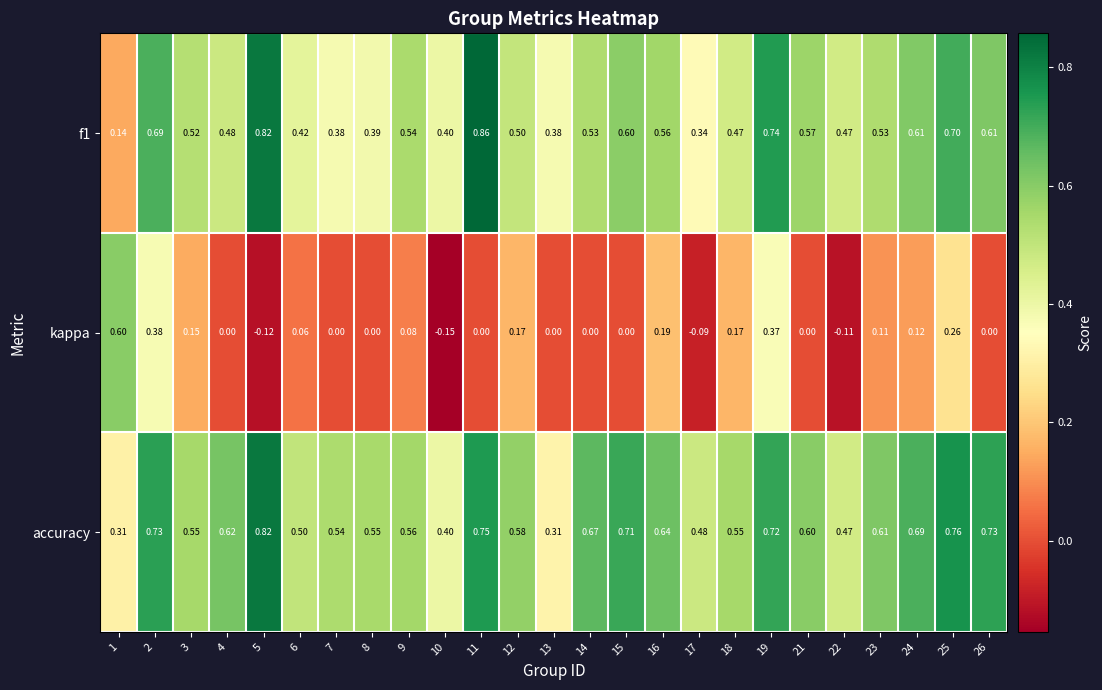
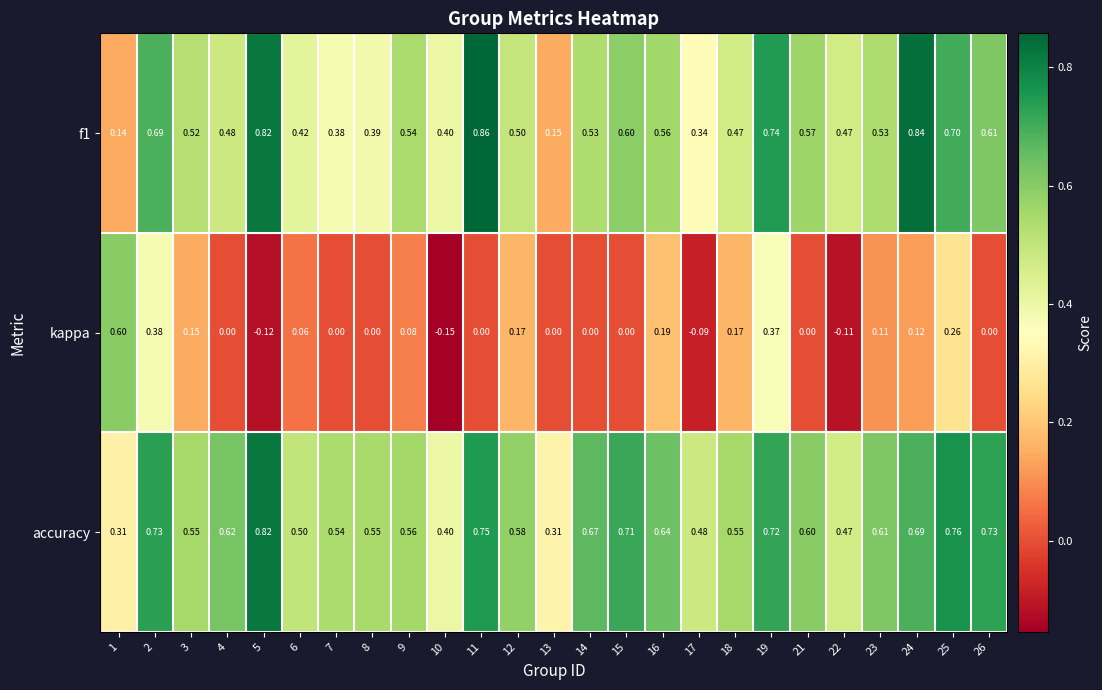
f1, 13: 0.38 -> 0.15
f1, 24: 0.61 -> 0.84
